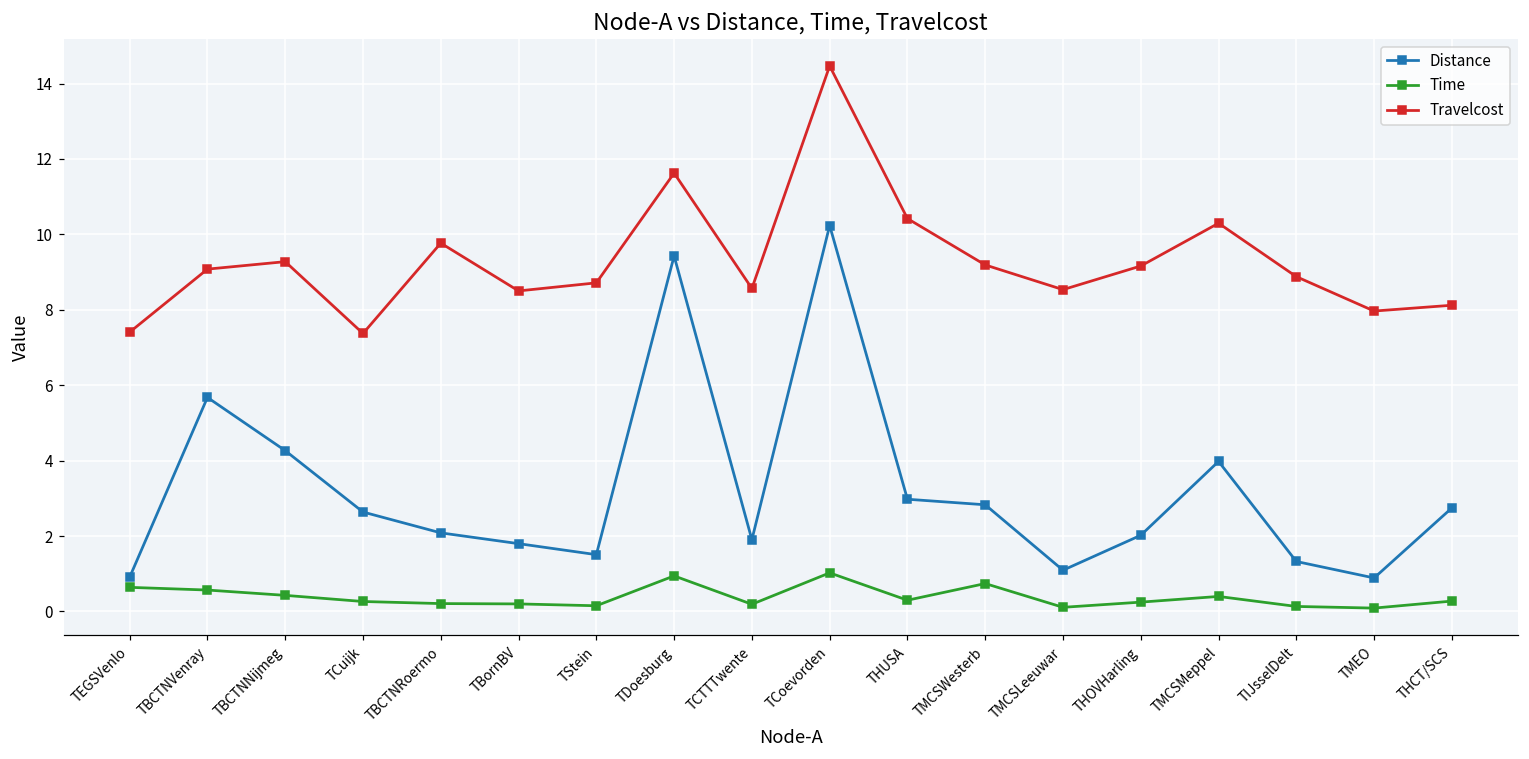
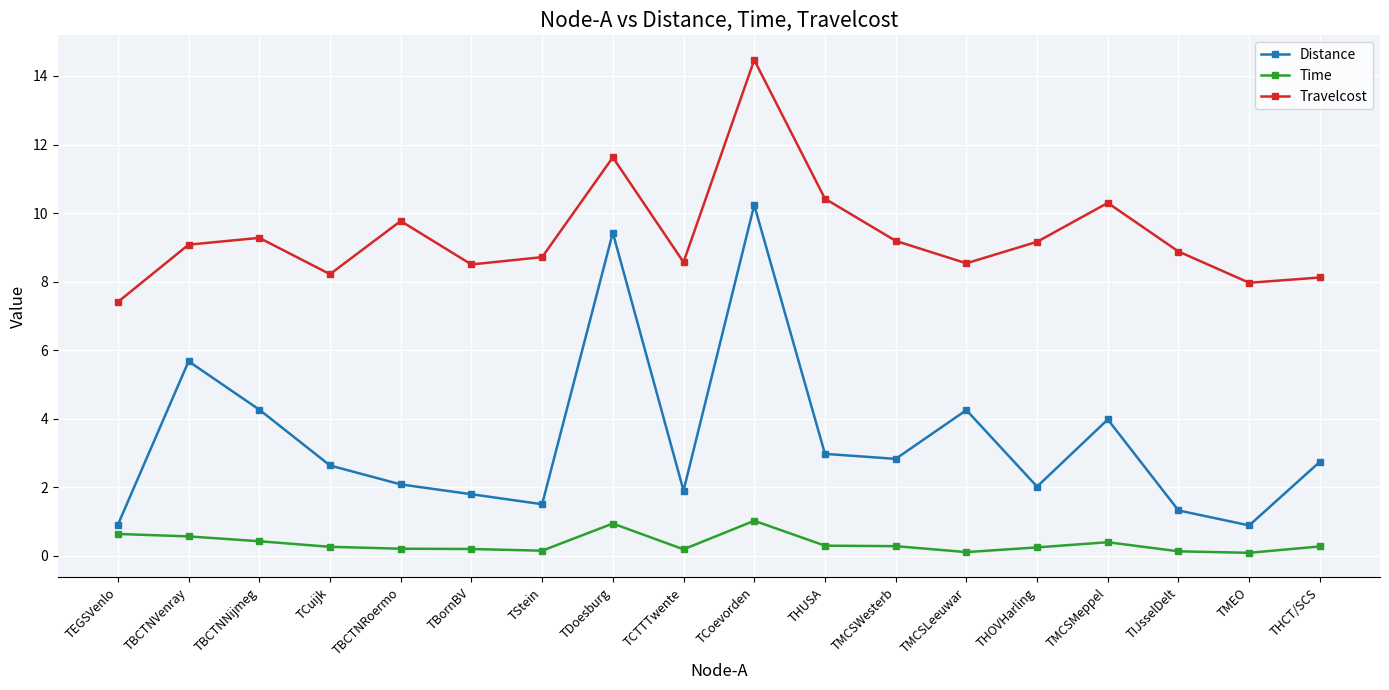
Travelcost, TCuijk: 7.4 -> 8.2
Time, TMCSWesterb: 0.7 -> 0.3
Distance, TMCSLeeuwar: 1.1 -> 4.3
